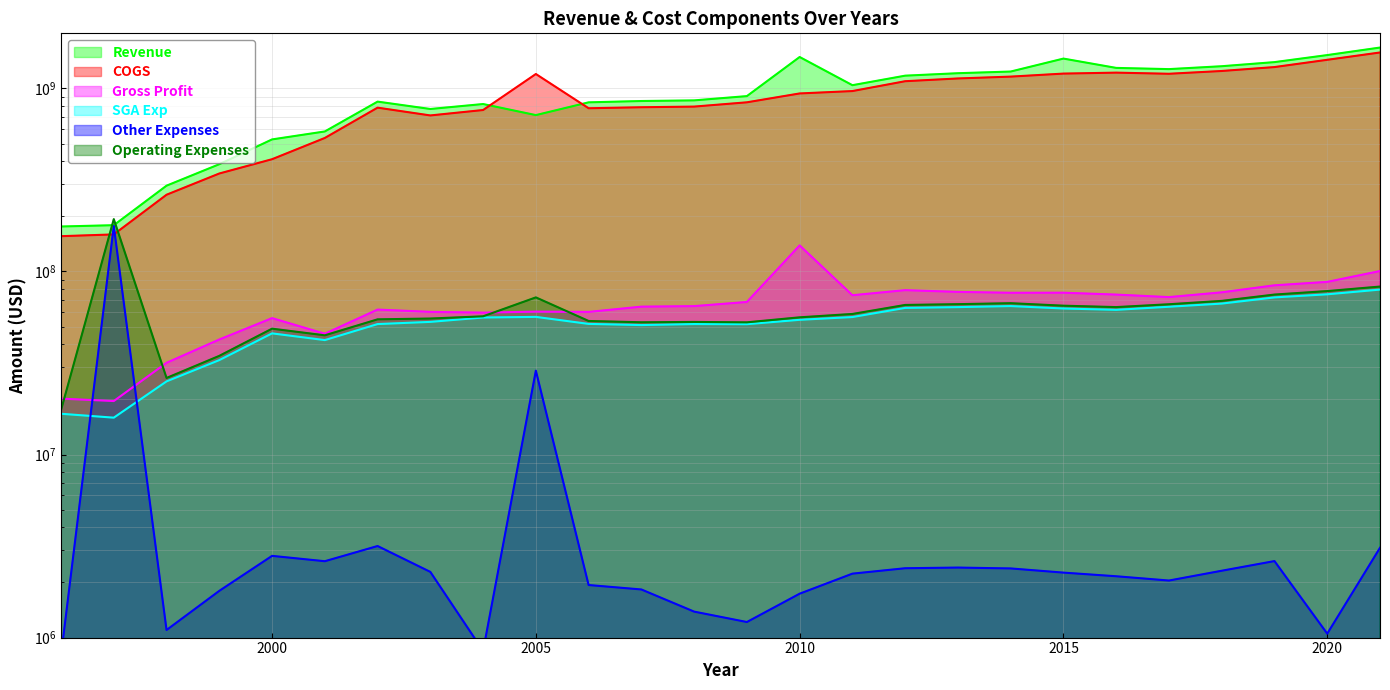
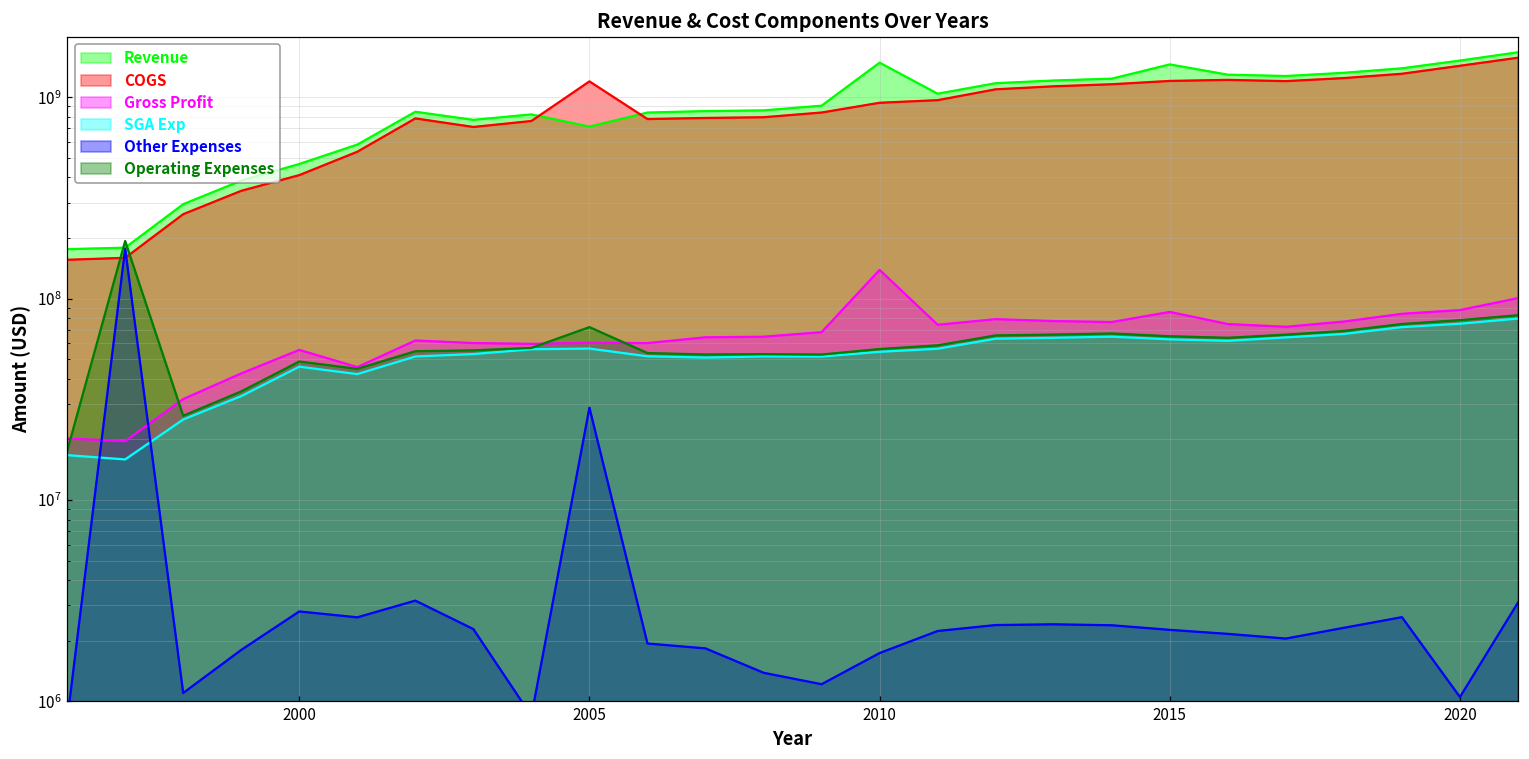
Revenue, 2000: 530000000 -> 470000000
Gross Profit, 2015: 77000000 -> 90000000
